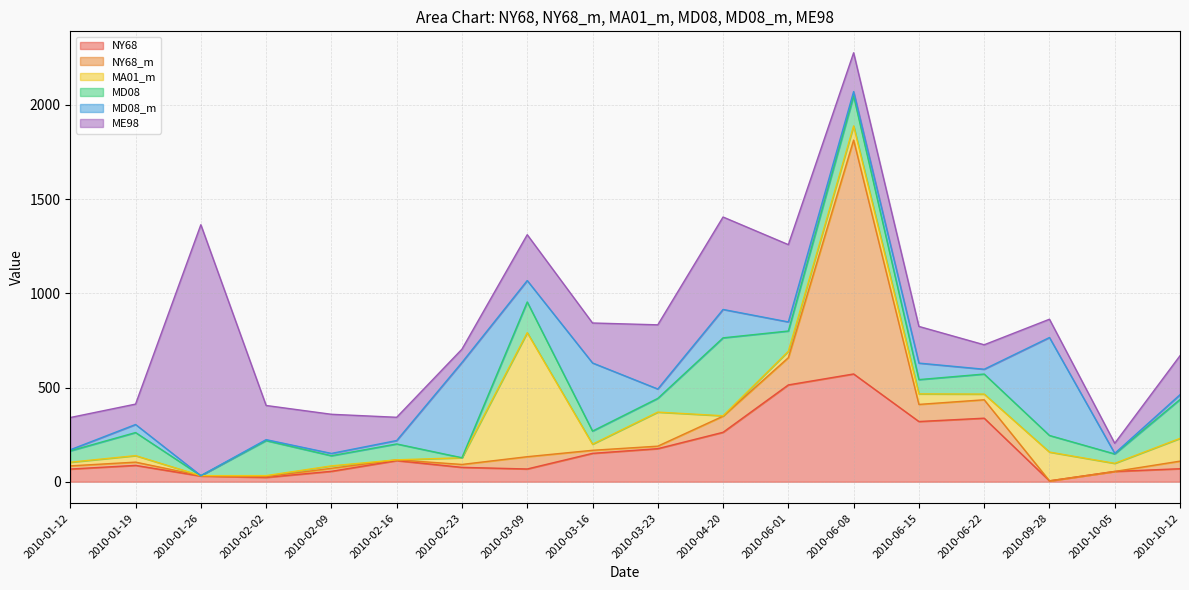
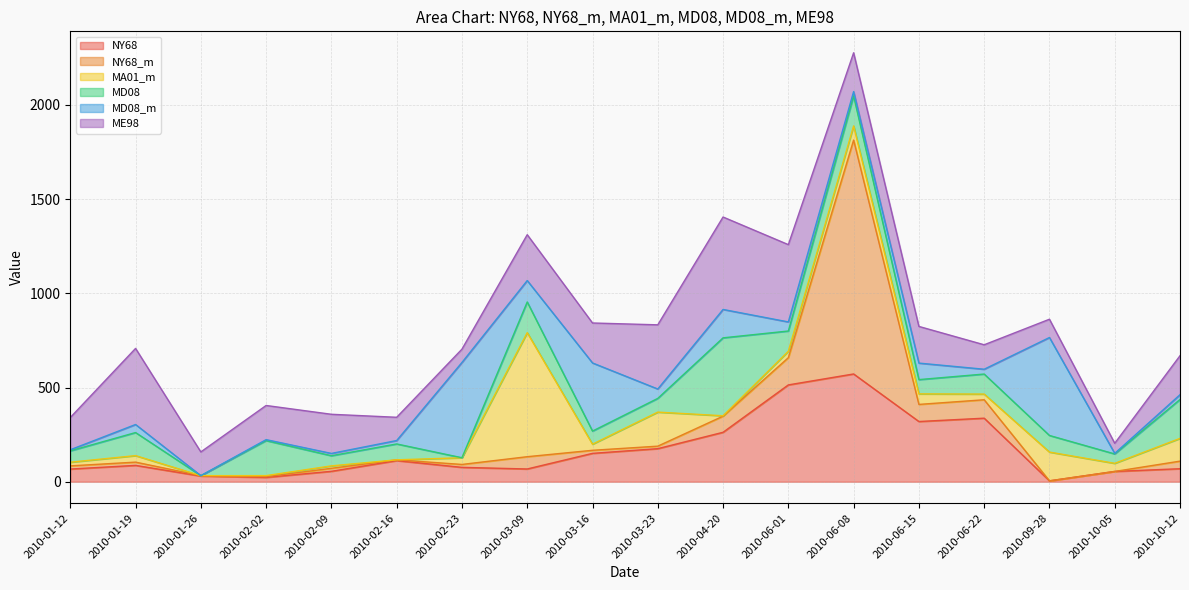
ME98, 2010-01-19: 110 -> 400
ME98, 2010-01-26: 1330 -> 130
